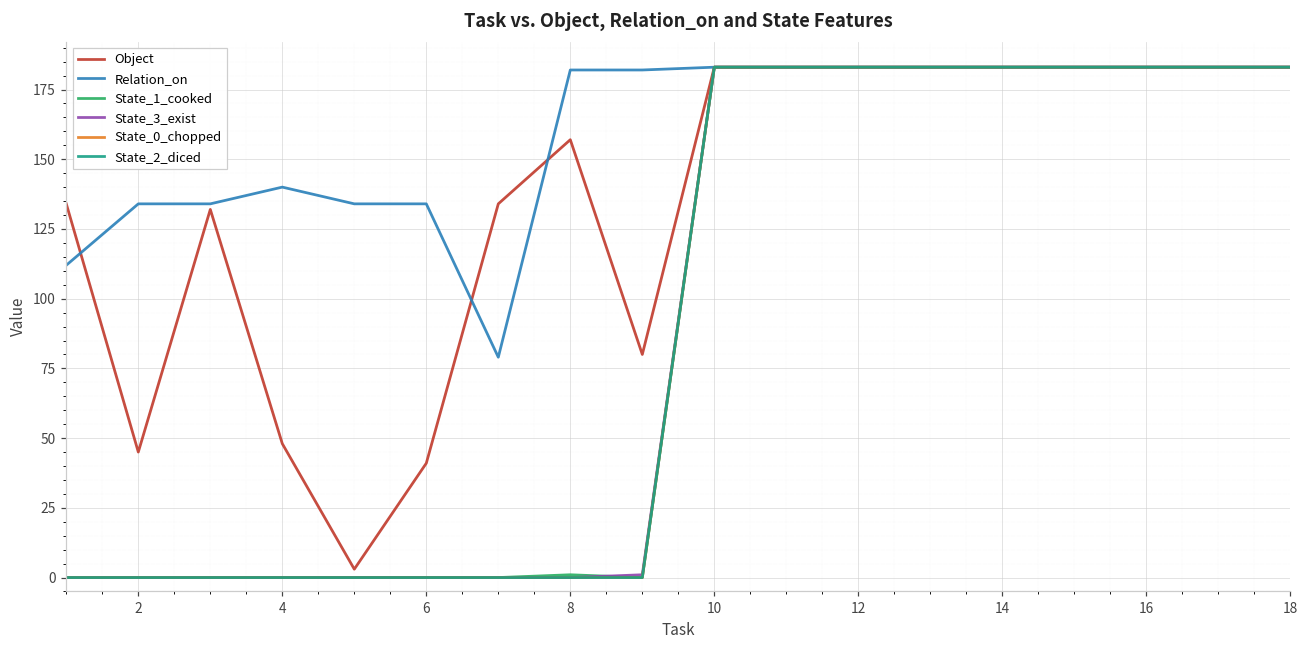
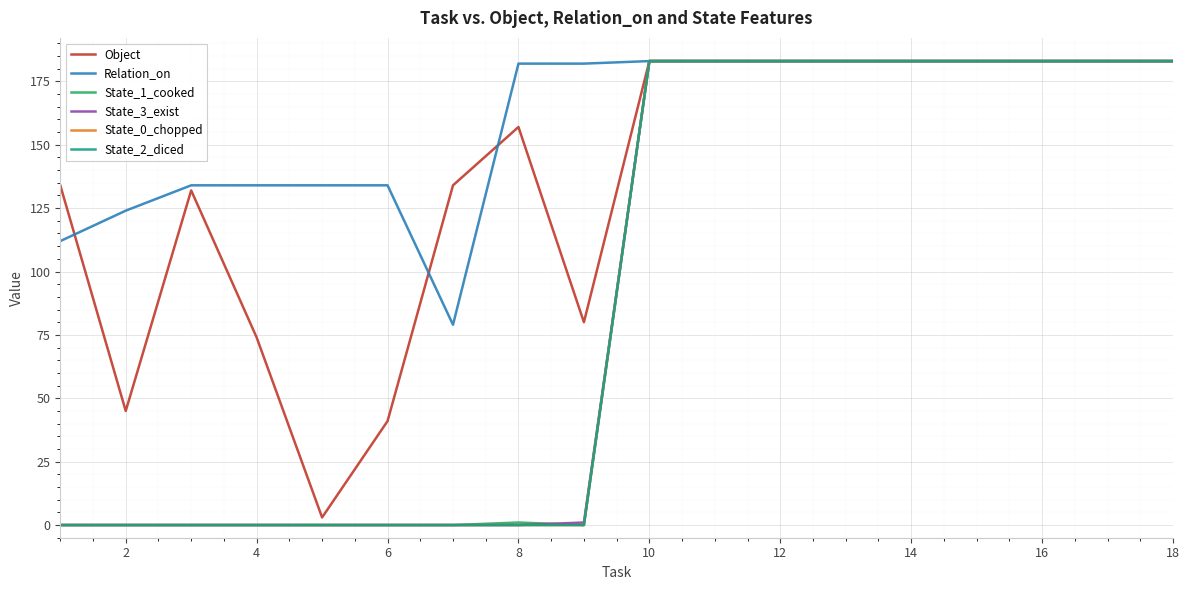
Relation_on, 2: 134 -> 124
Object, 4: 48 -> 74
Relation_on, 4: 140 -> 134
